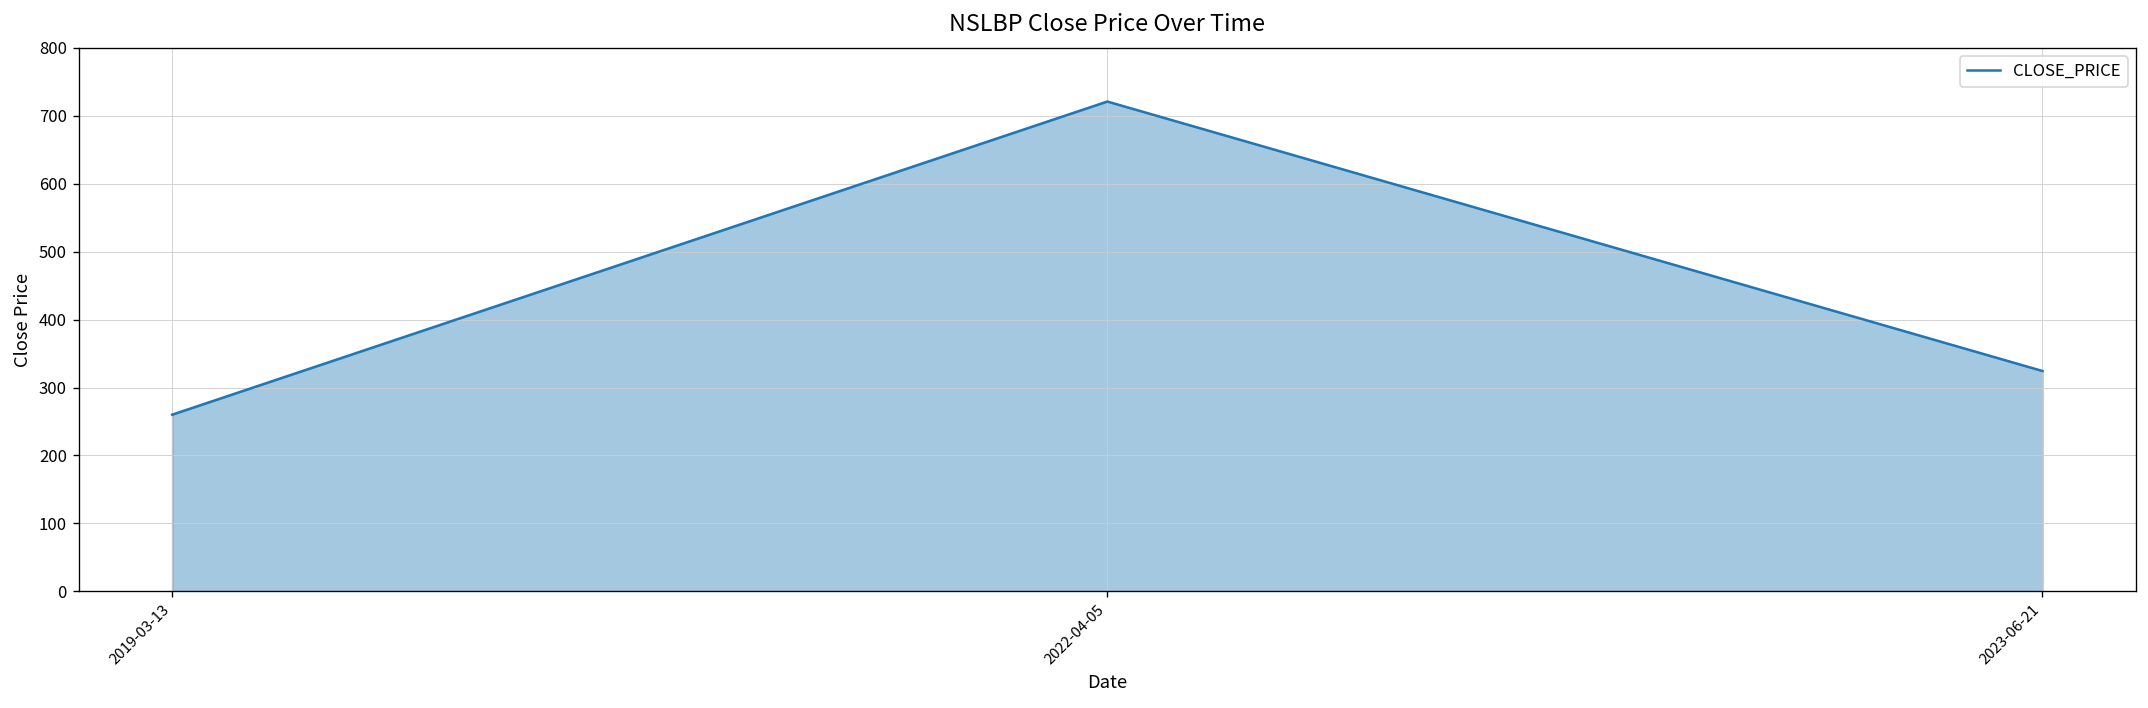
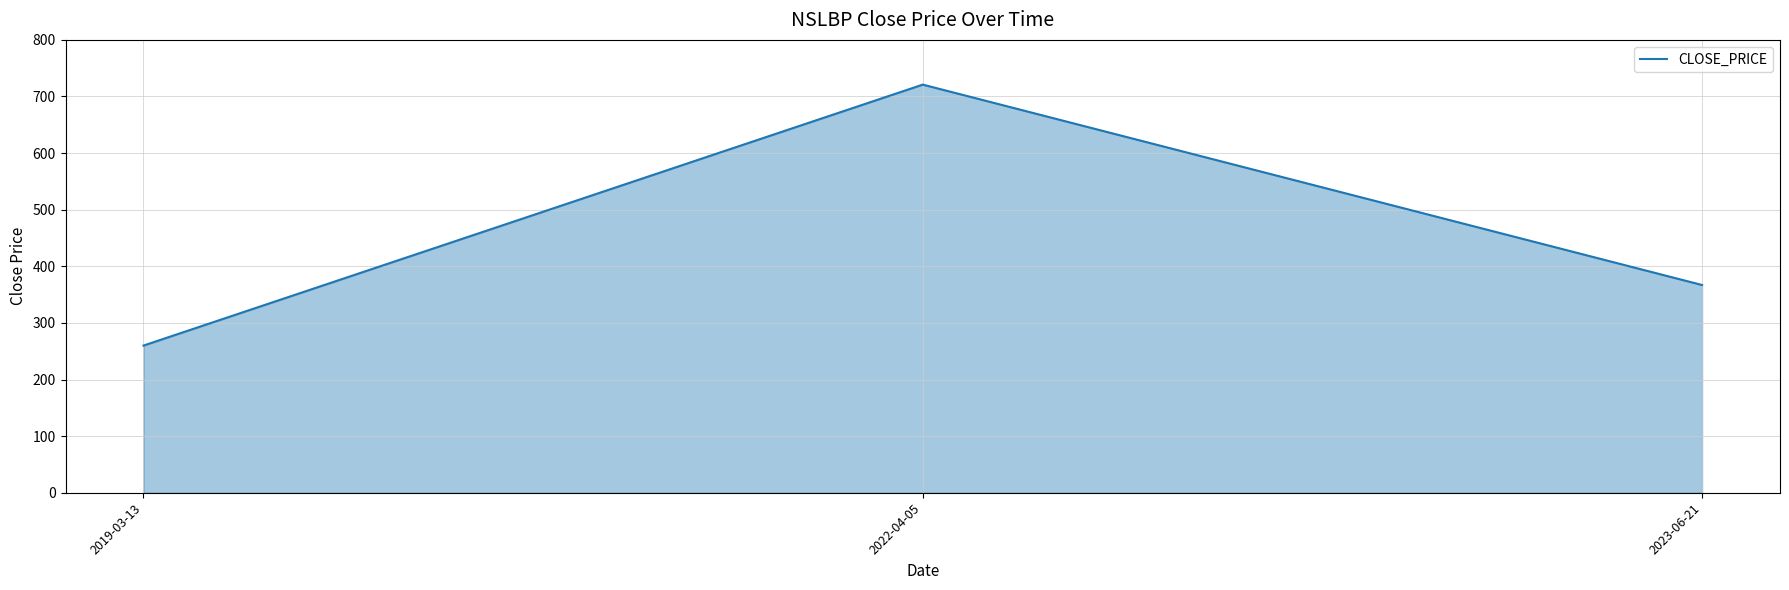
2023-06-21: 320 -> 370
